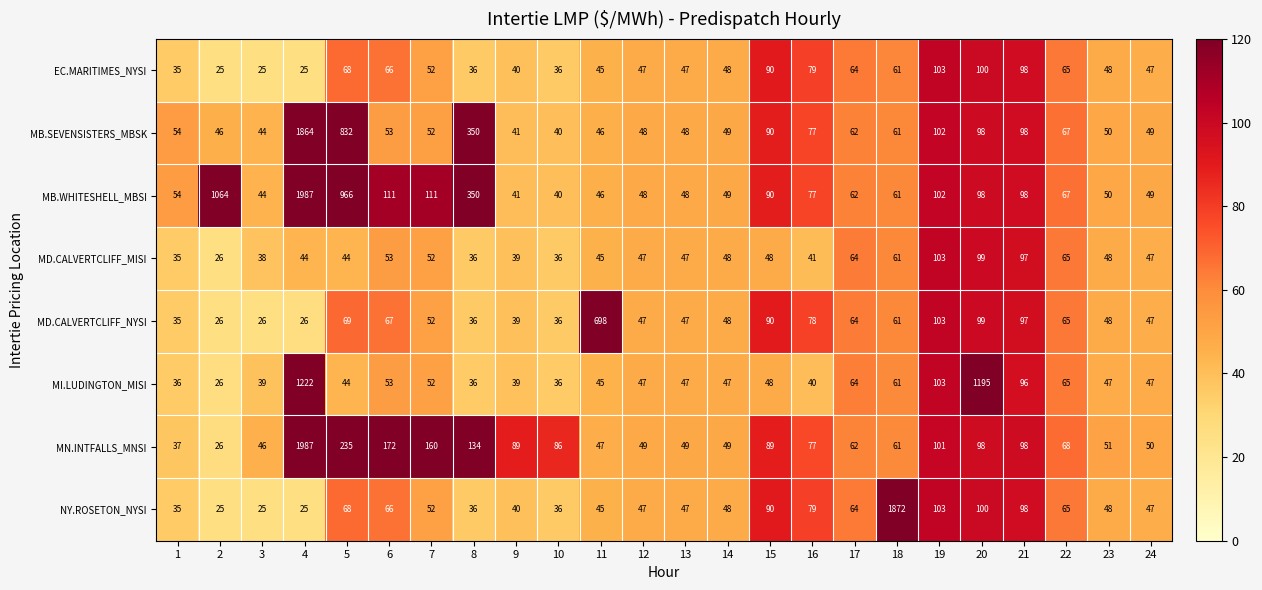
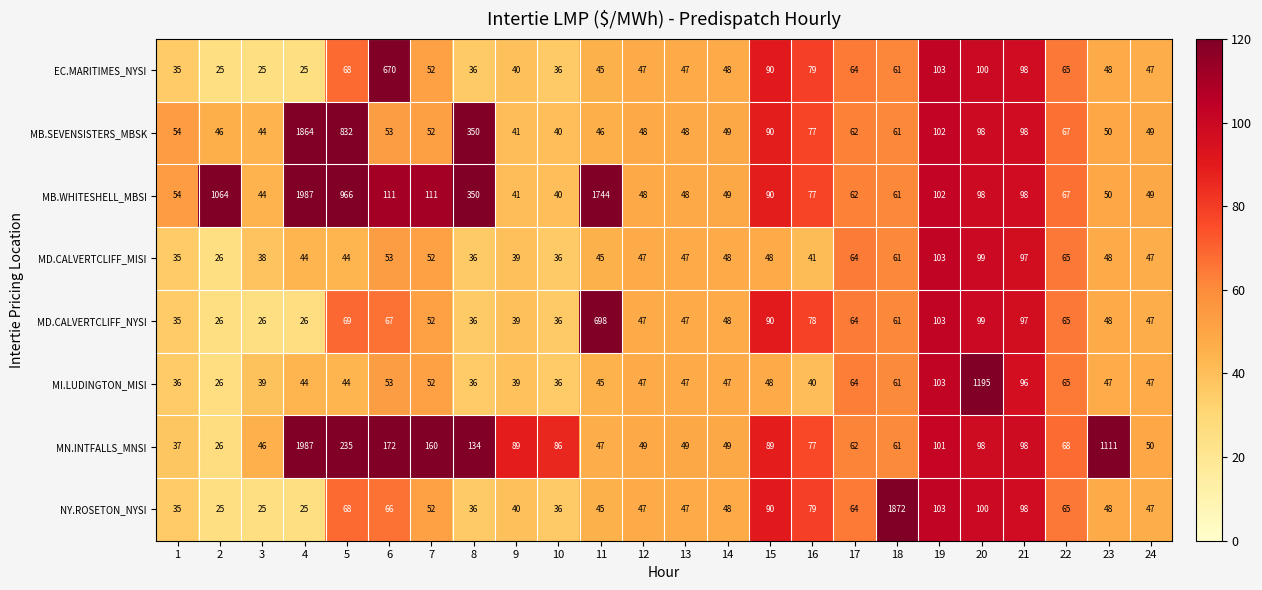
EC.MARITIMES_NYSI, 6: 66 -> 670
MB.WHITESHELL_MBSI, 11: 46 -> 1744
MI.LUDINGTON_MISI, 4: 1222 -> 44
MN.INTFALLS_MNSI, 23: 51 -> 1111
